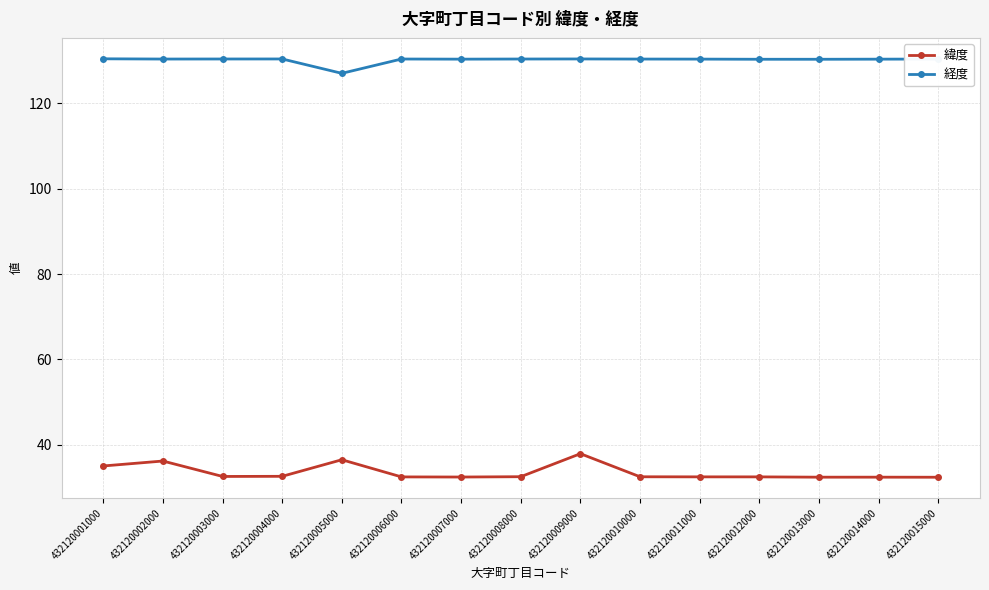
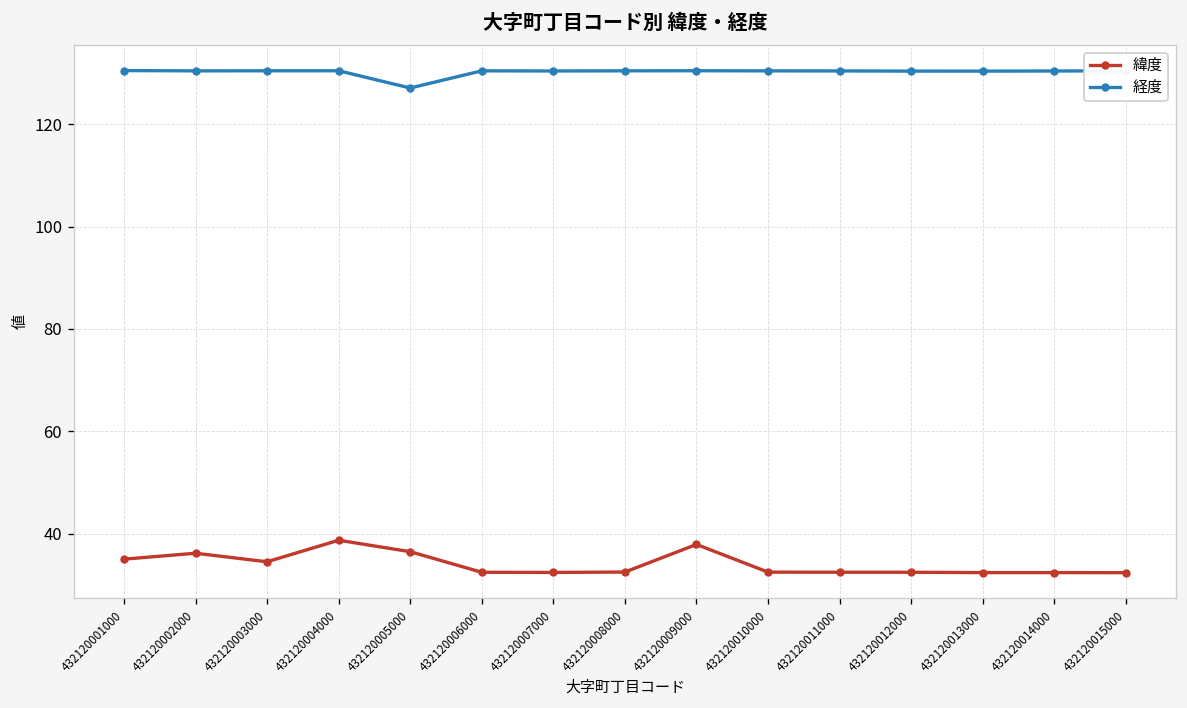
緯度, 432120003000: 33 -> 35
緯度, 432120004000: 33 -> 39
